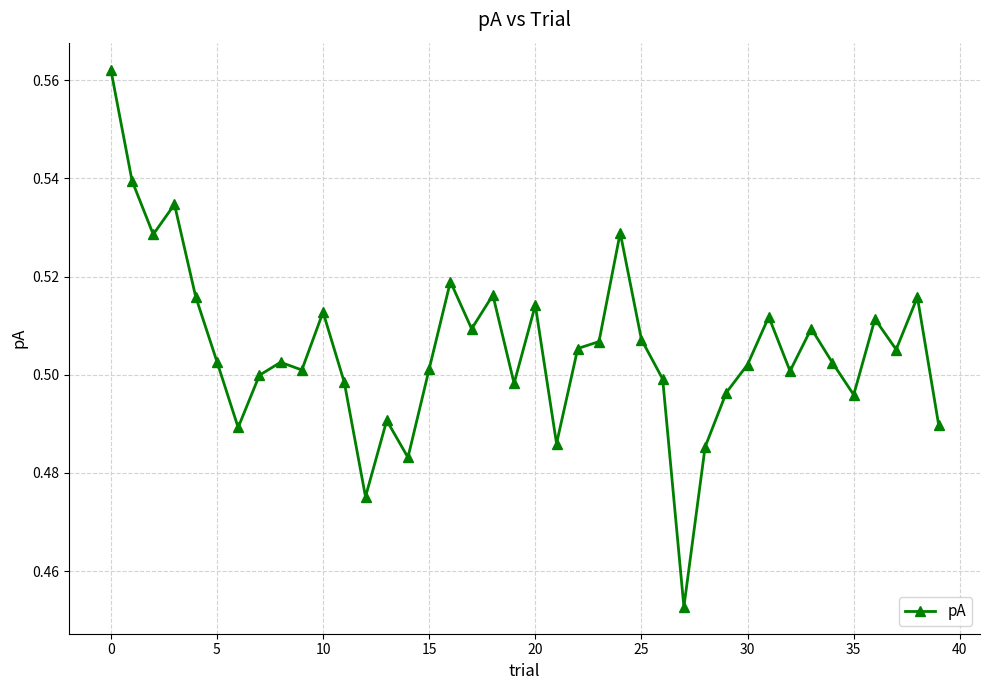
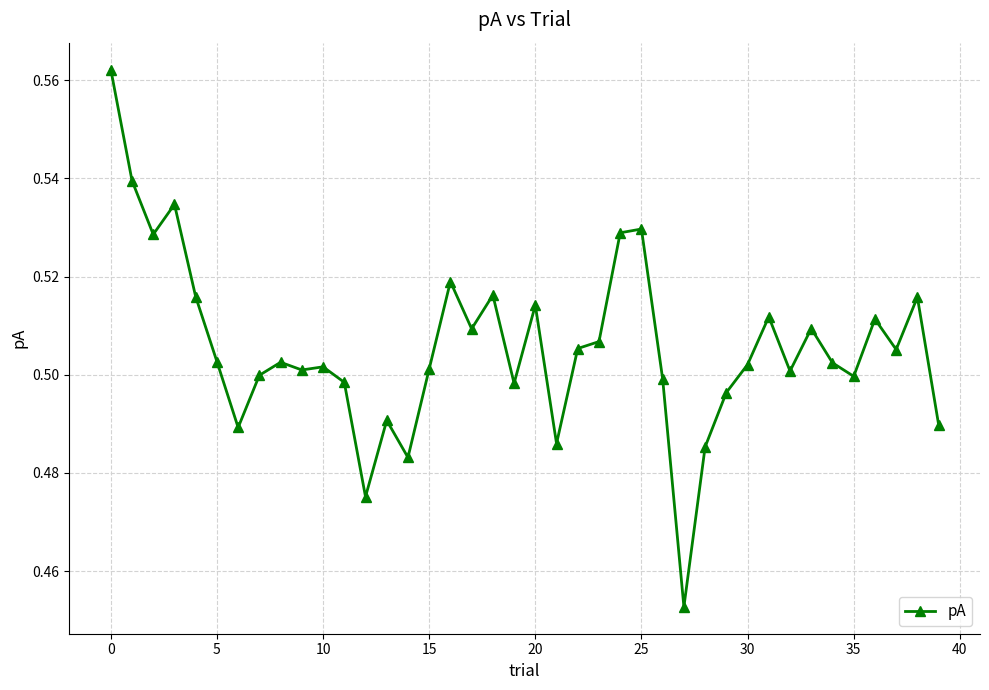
10: 0.513 -> 0.502
25: 0.507 -> 0.530
35: 0.496 -> 0.500
